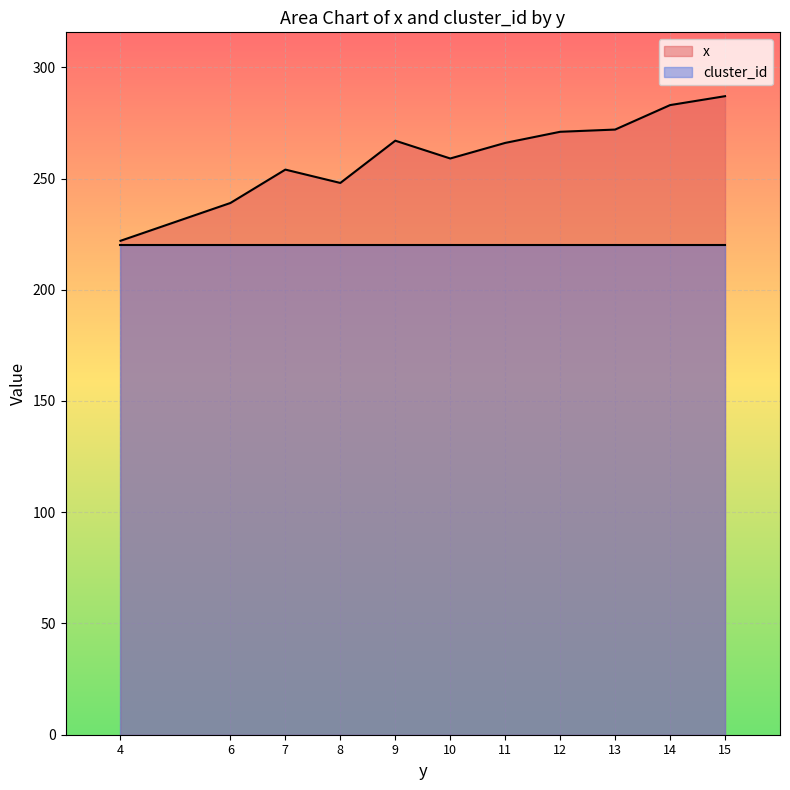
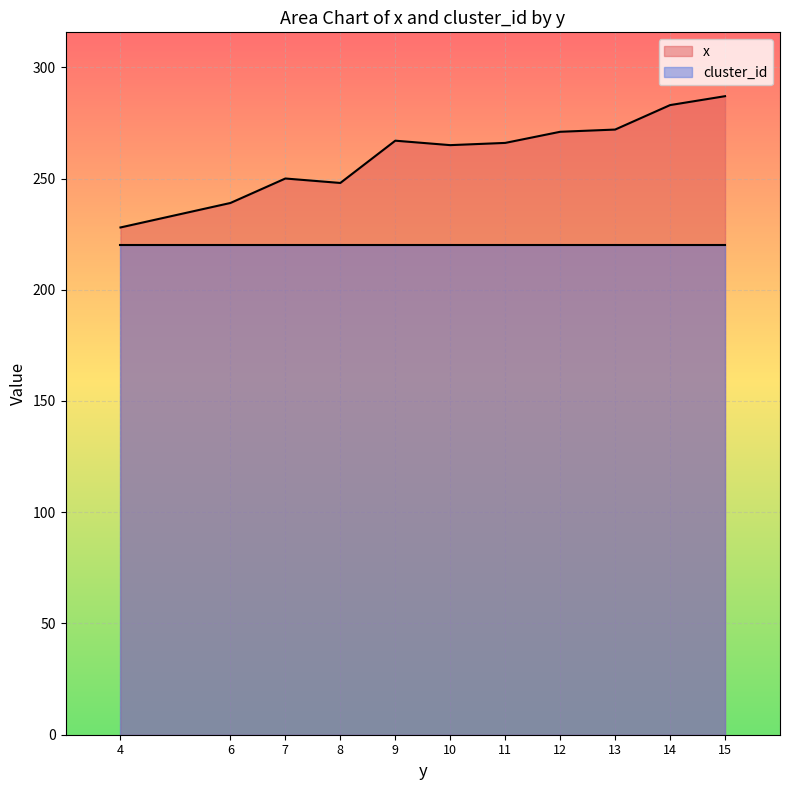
x, 4: 222 -> 228
x, 7: 254 -> 250
x, 10: 259 -> 265
